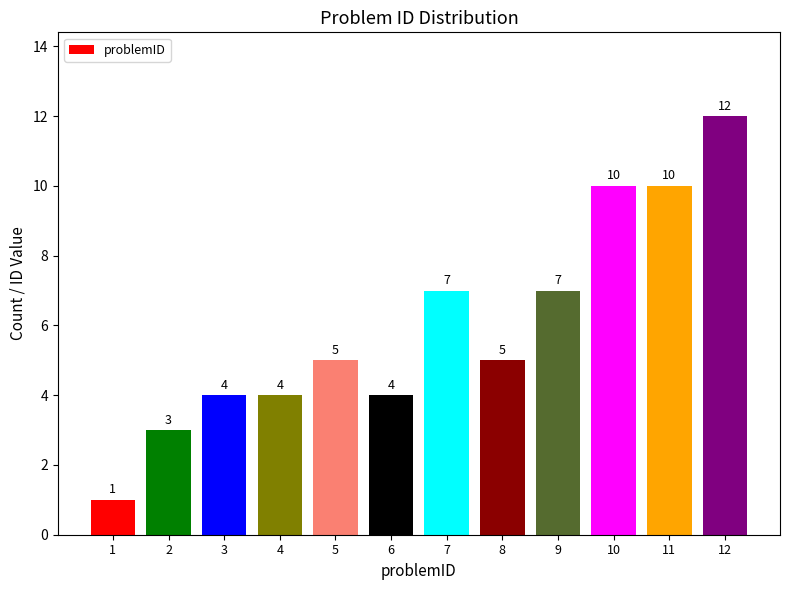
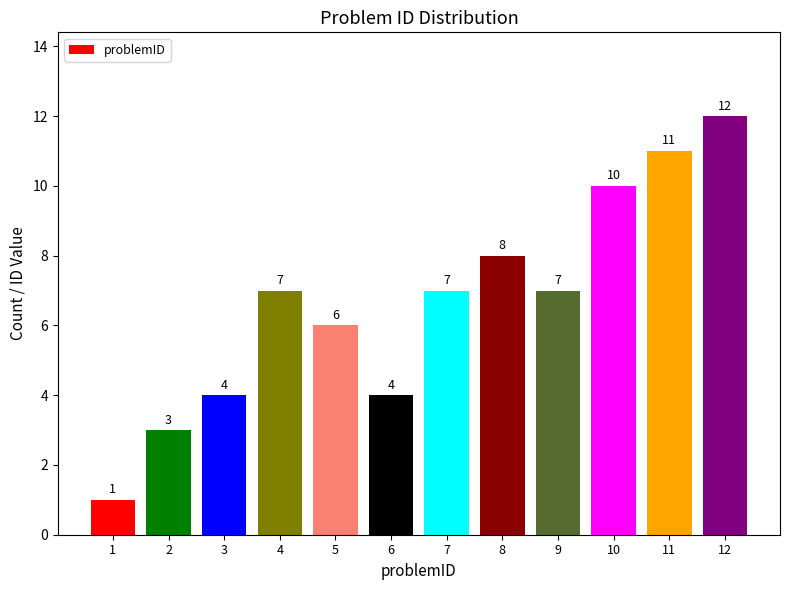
4: 4 -> 7
5: 5 -> 6
8: 5 -> 8
11: 10 -> 11
